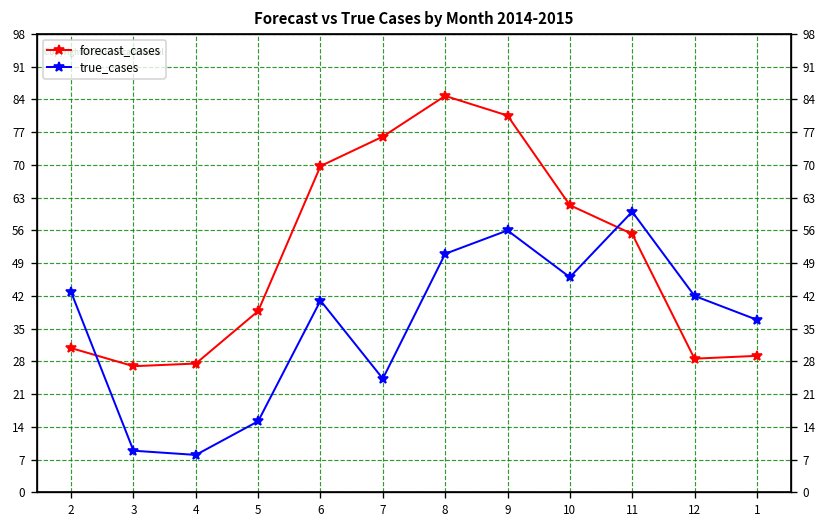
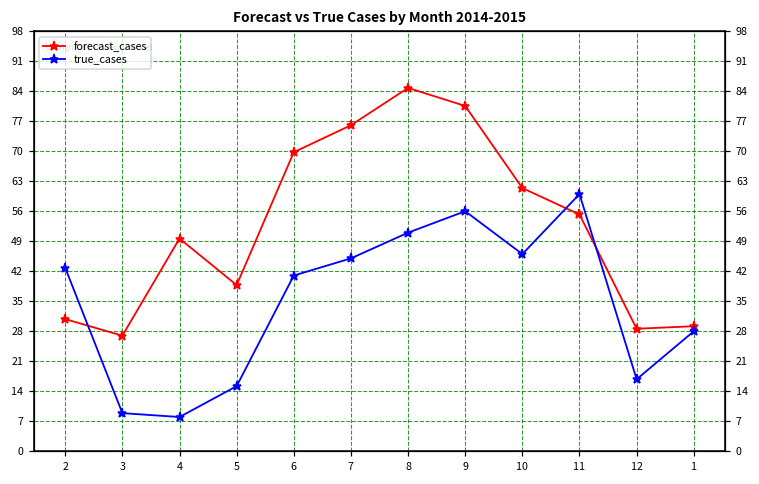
forecast_cases, 4: 28 -> 50
true_cases, 7: 24 -> 45
true_cases, 12: 42 -> 17
true_cases, 1: 37 -> 28
